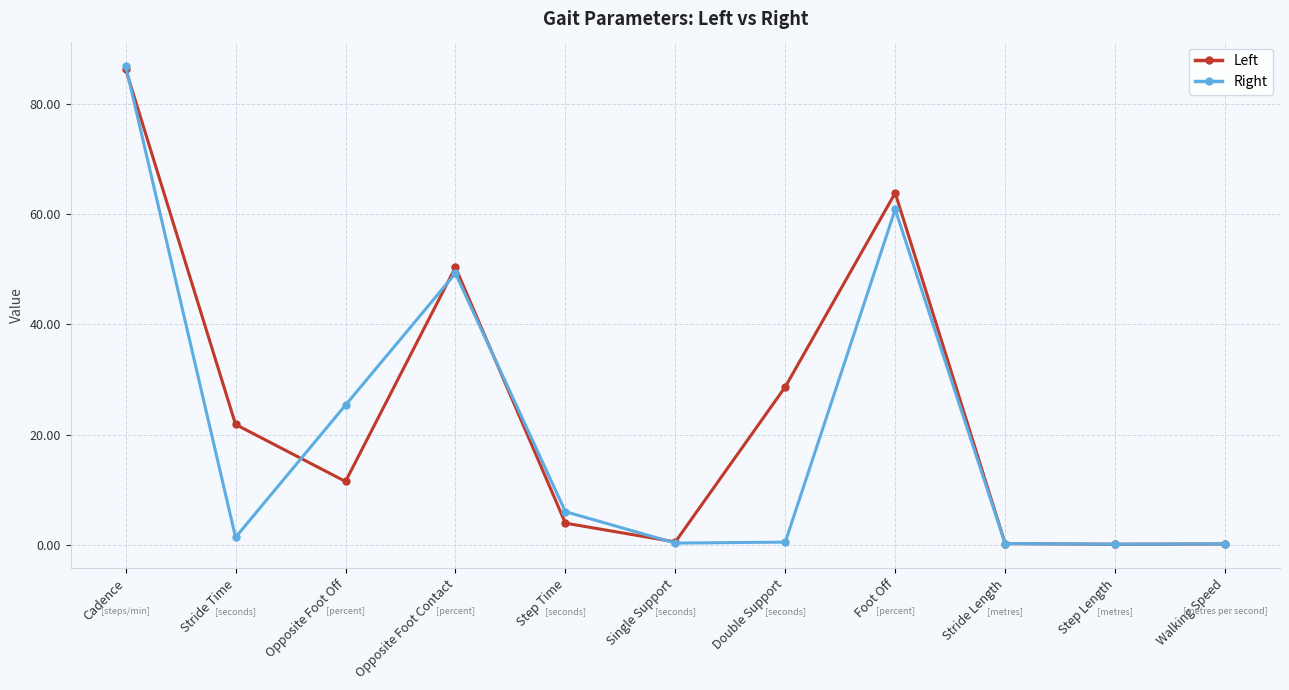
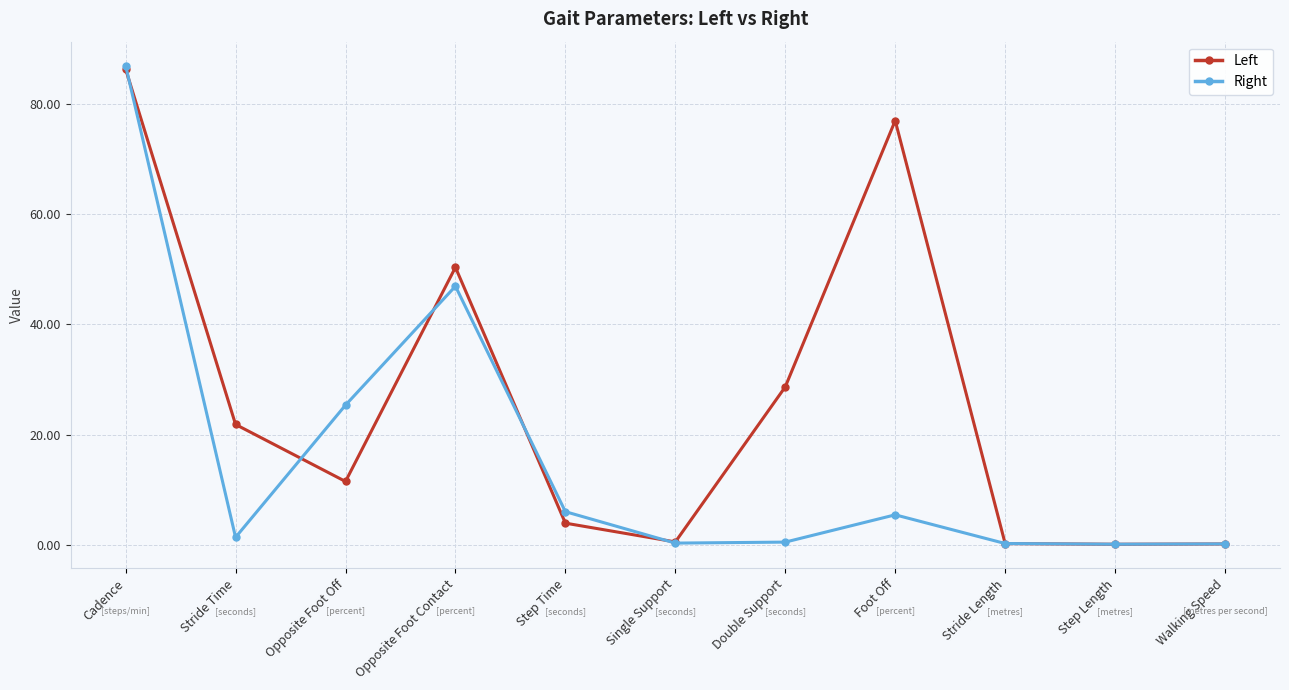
Right, Opposite Foot Contact: 49 -> 47
Left, Foot Off: 64 -> 77
Right, Foot Off: 61 -> 5
